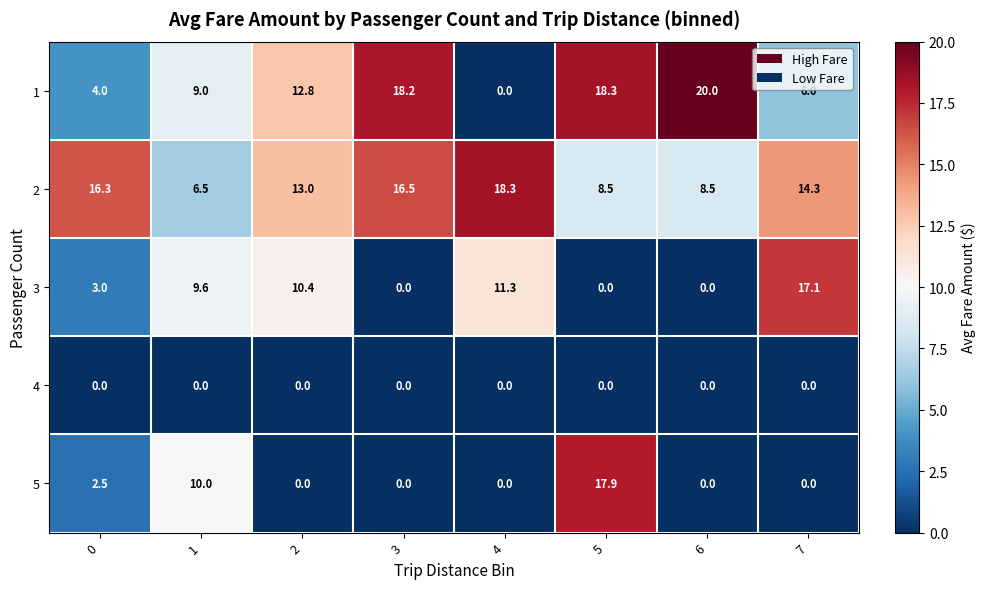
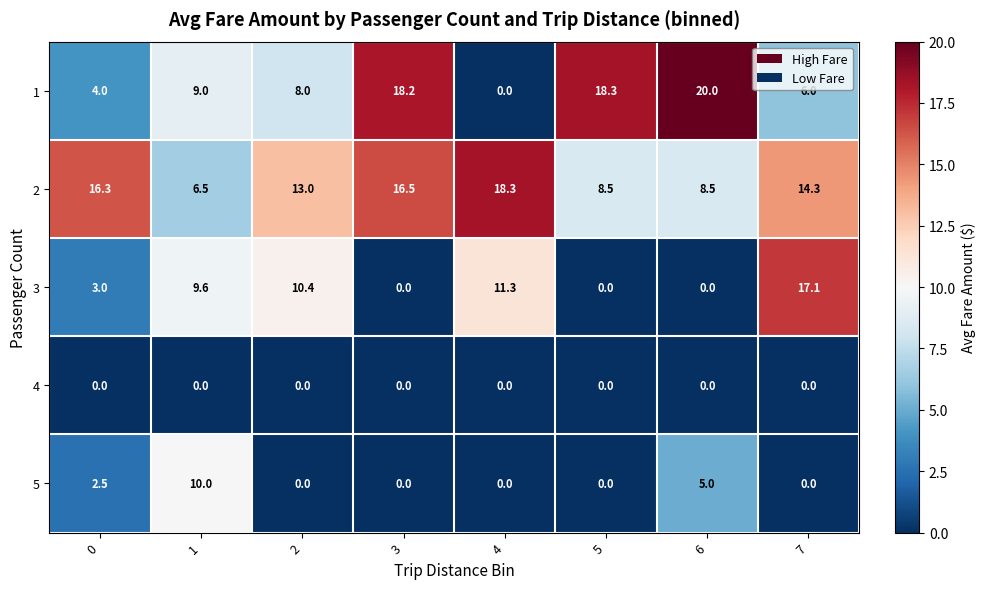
1, 2: 12.8 -> 8.0
5, 5: 17.9 -> 0.0
5, 6: 0.0 -> 5.0
